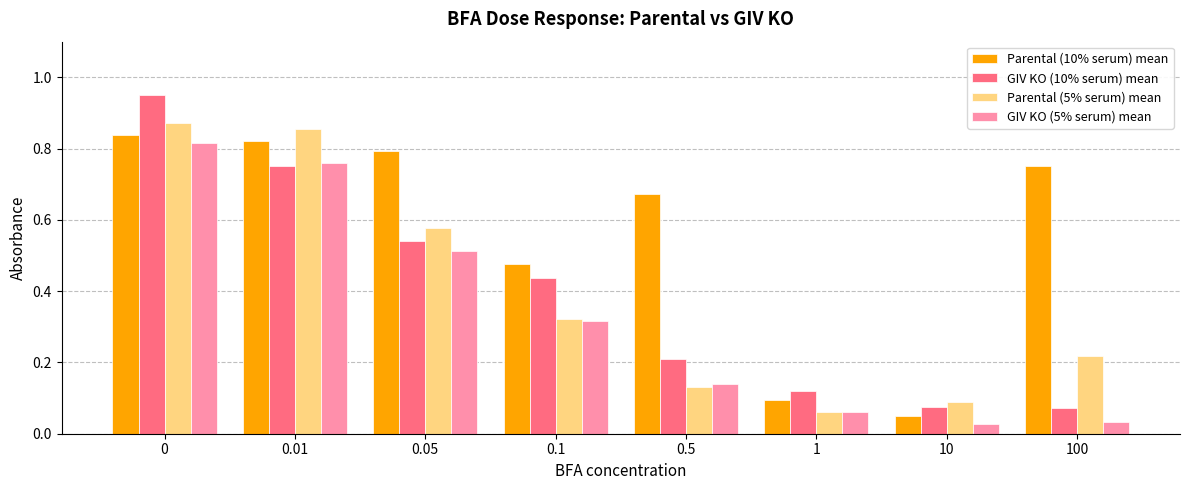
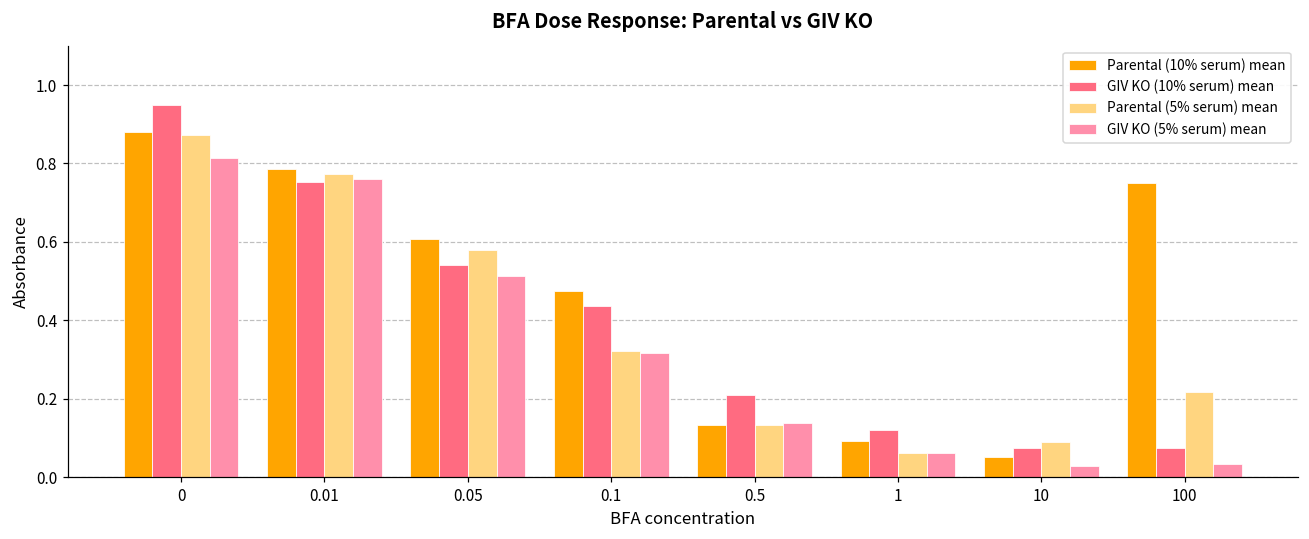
Parental (10% serum) mean, 0: 0.84 -> 0.88
Parental (10% serum) mean, 0.01: 0.82 -> 0.79
Parental (5% serum) mean, 0.01: 0.86 -> 0.77
Parental (10% serum) mean, 0.05: 0.79 -> 0.61
Parental (10% serum) mean, 0.5: 0.67 -> 0.13
